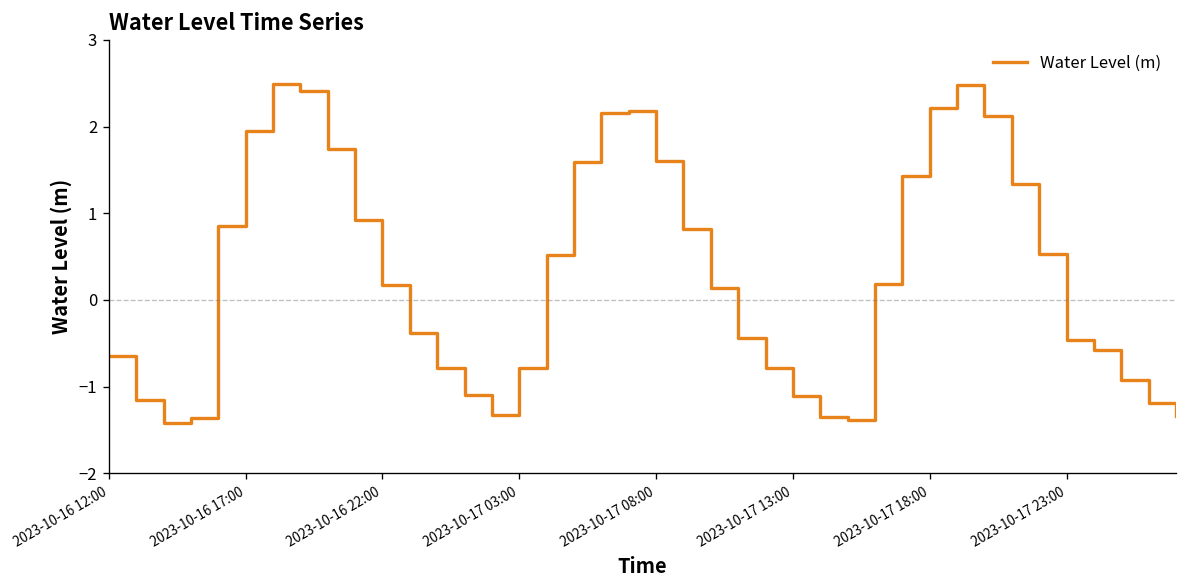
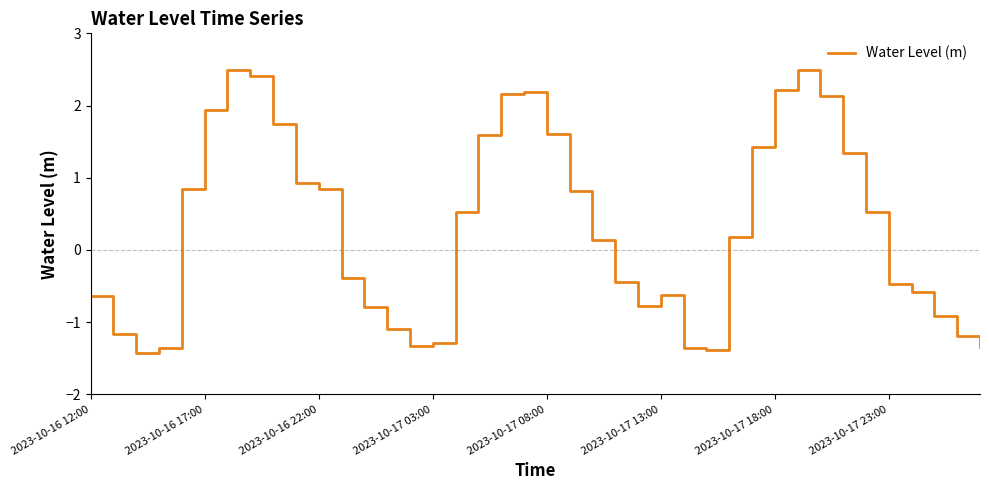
2023-10-16 22:00: 0.2 -> 0.8
2023-10-17 03:00: -0.8 -> -1.3
2023-10-17 13:00: -1.1 -> -0.6
